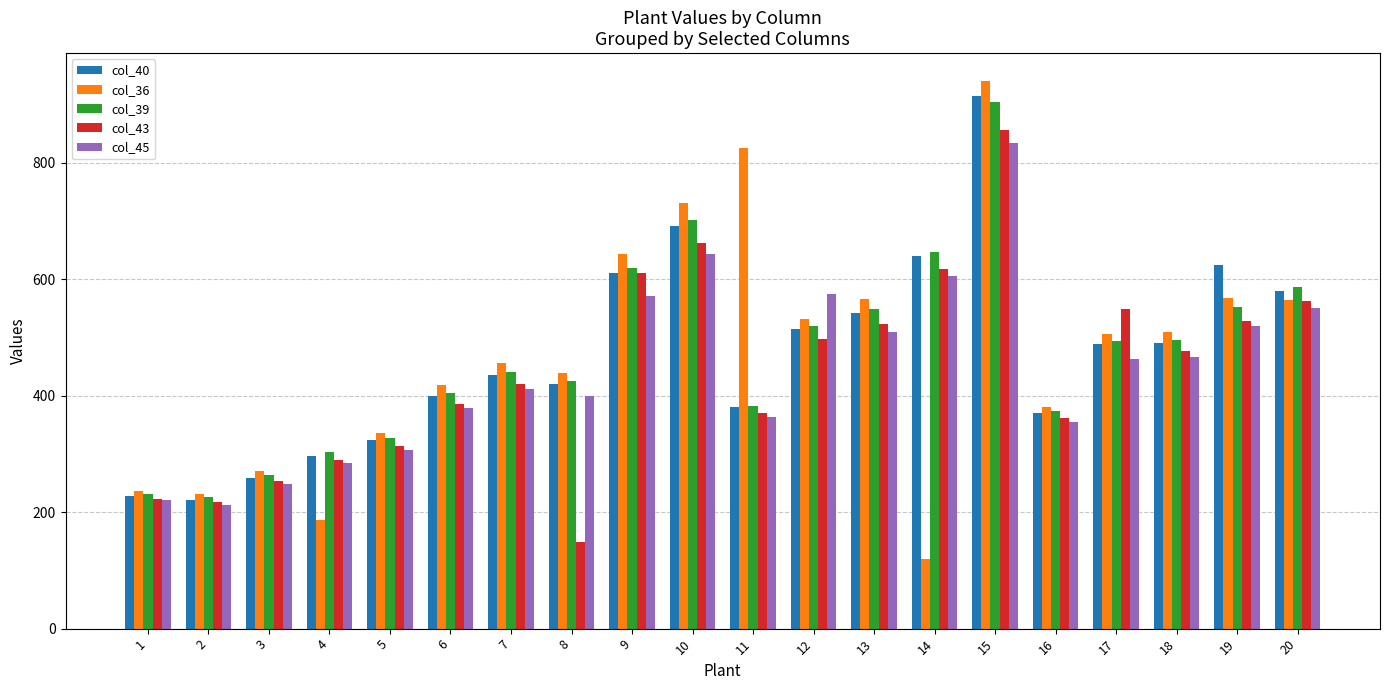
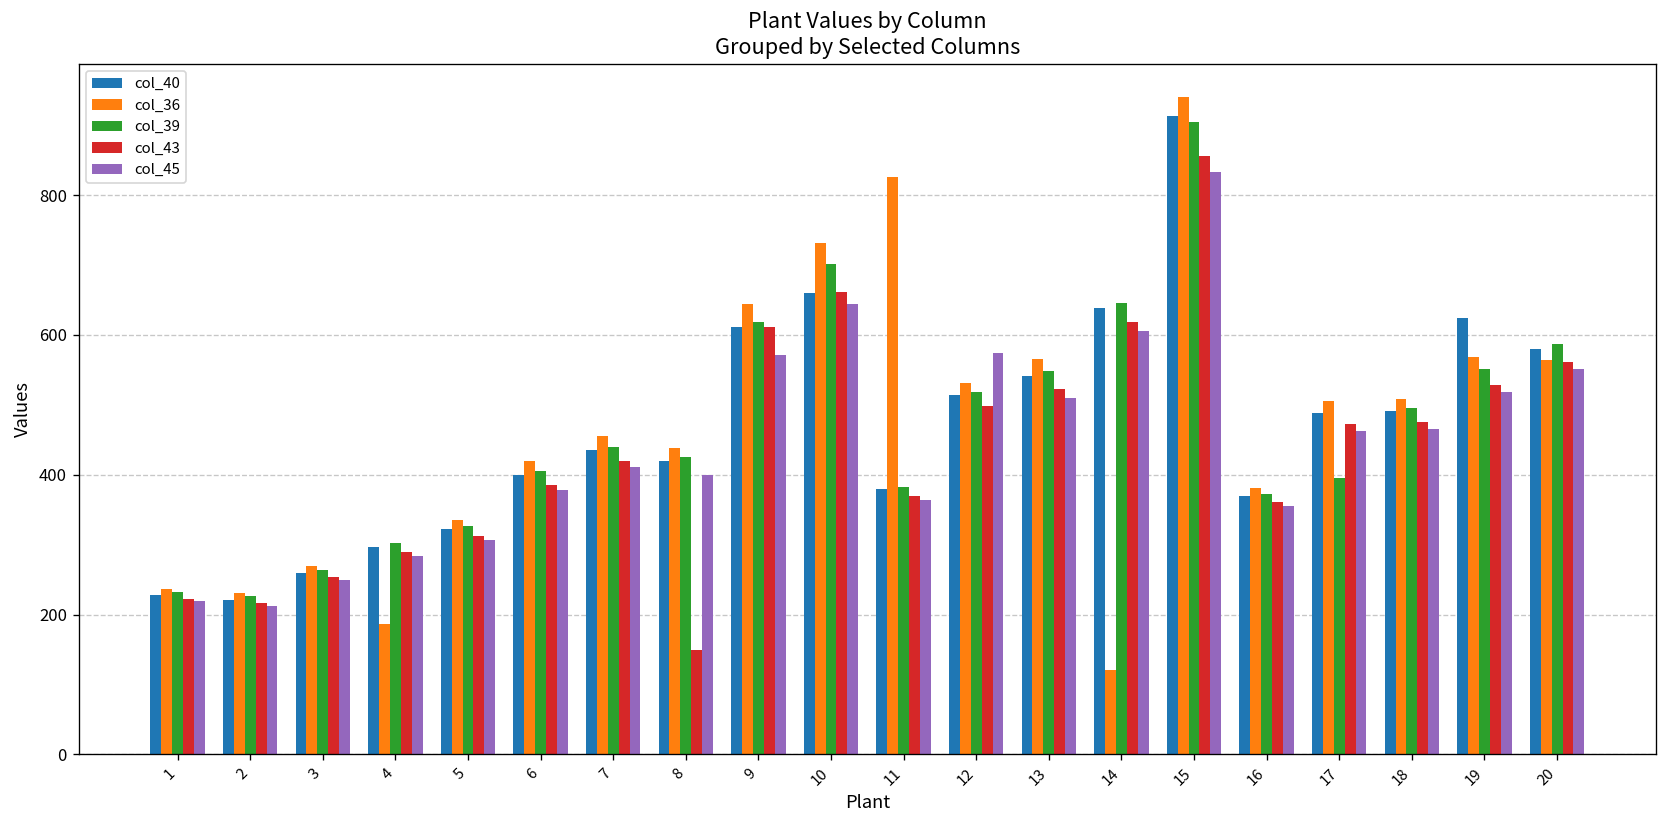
col_40, 10: 690 -> 660
col_39, 17: 490 -> 400
col_43, 17: 550 -> 470
